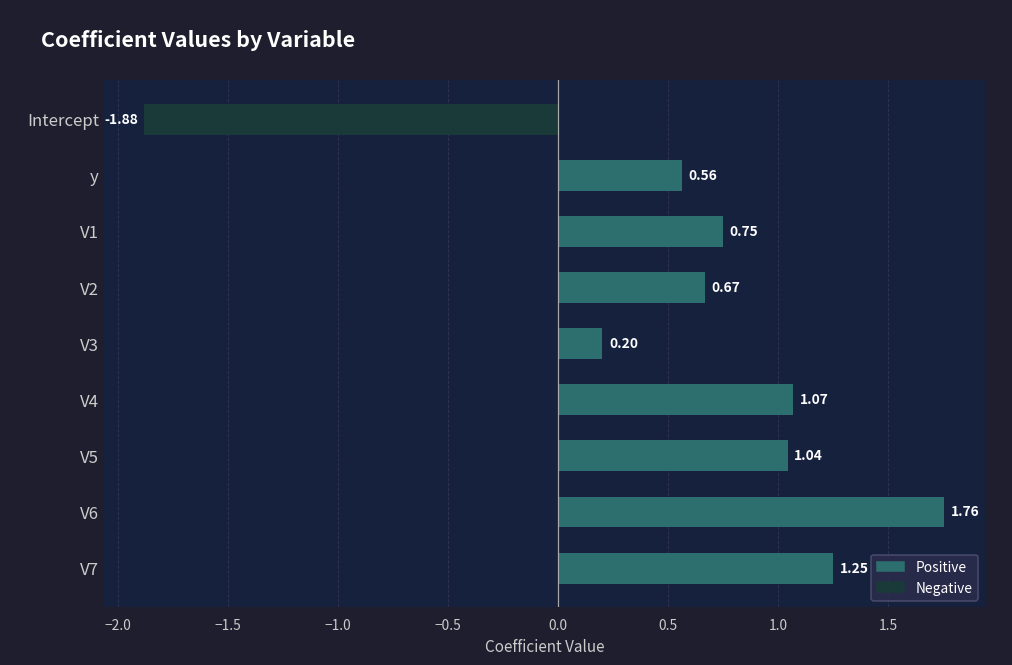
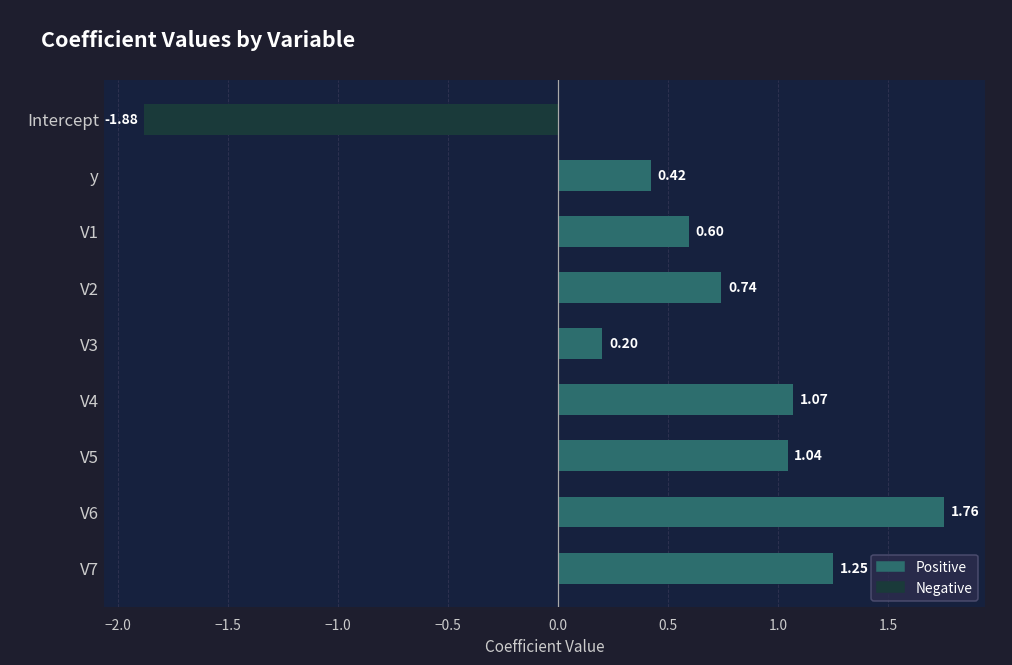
y: 0.56 -> 0.42
V1: 0.75 -> 0.60
V2: 0.67 -> 0.74
